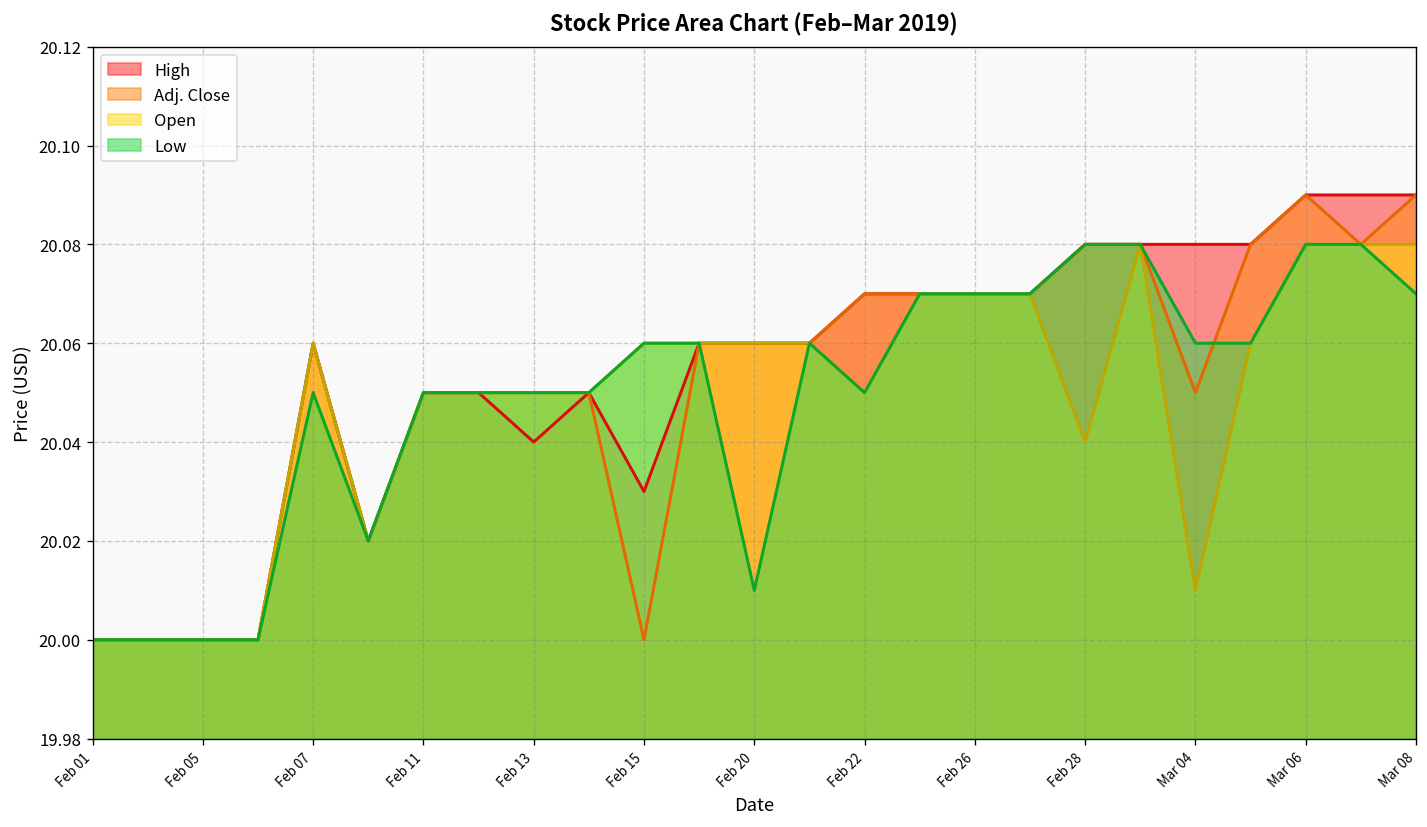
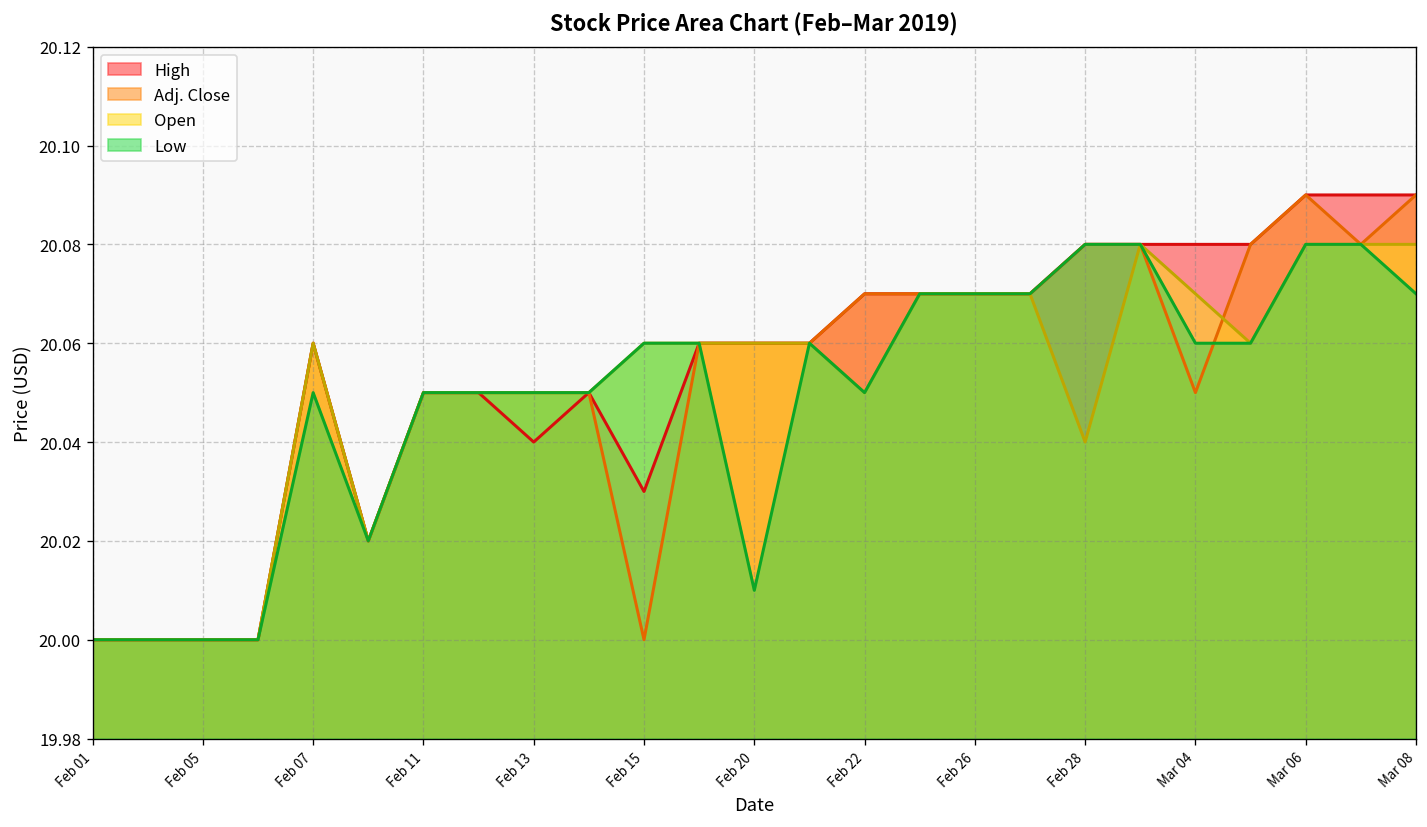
Open, Mar 04: 20.01 -> 20.07
